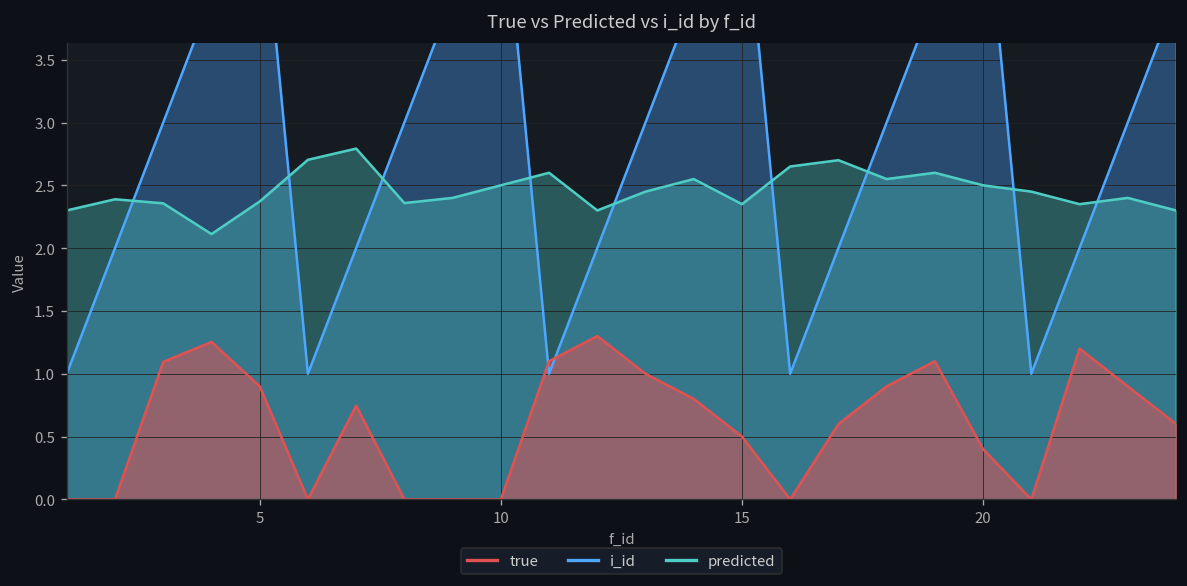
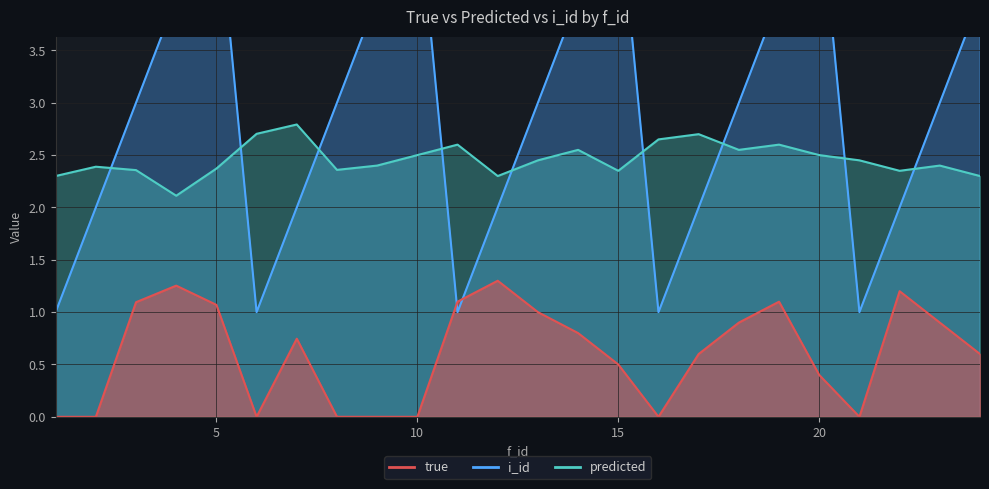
true, 5: 0.90 -> 1.07
